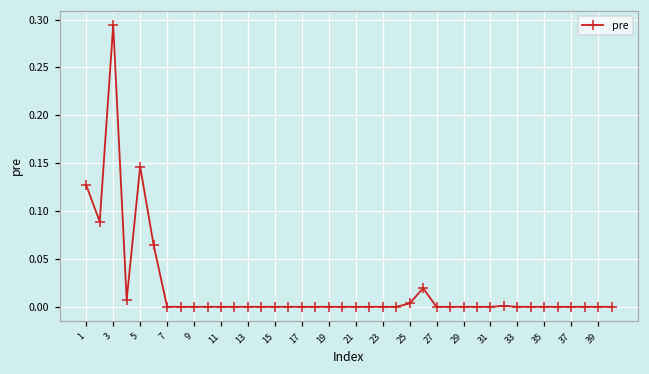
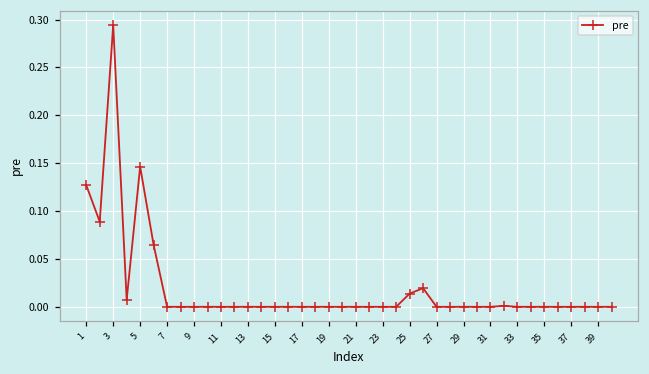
25: 0.00 -> 0.01
